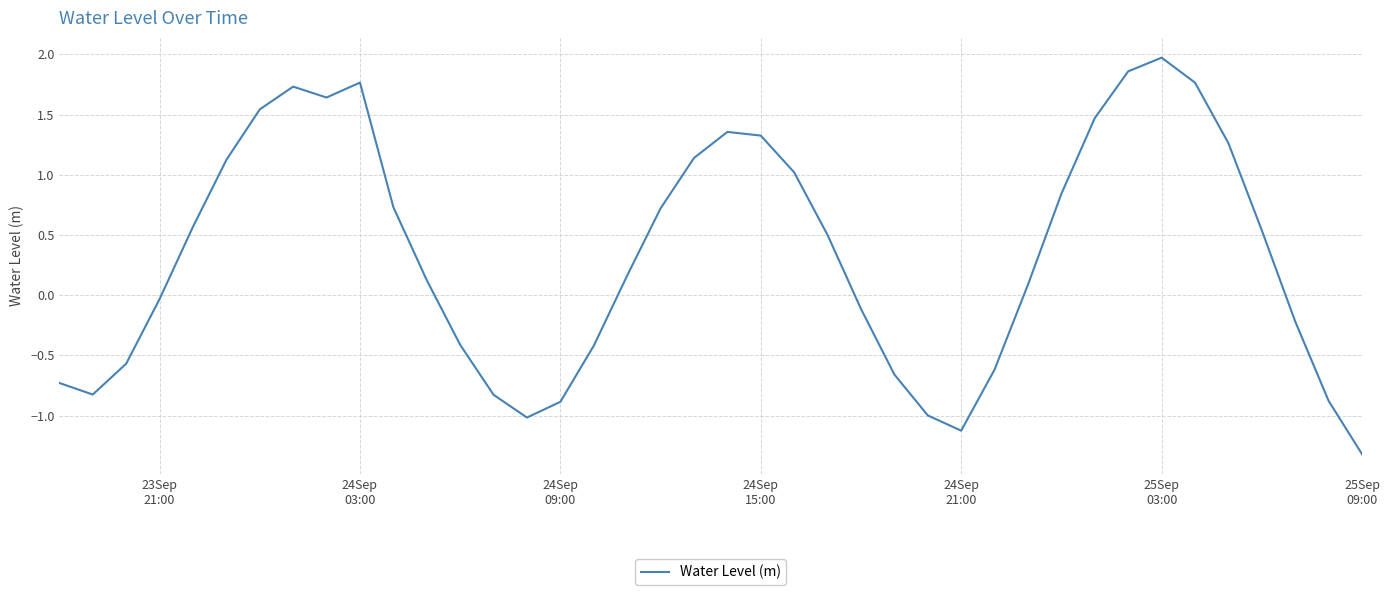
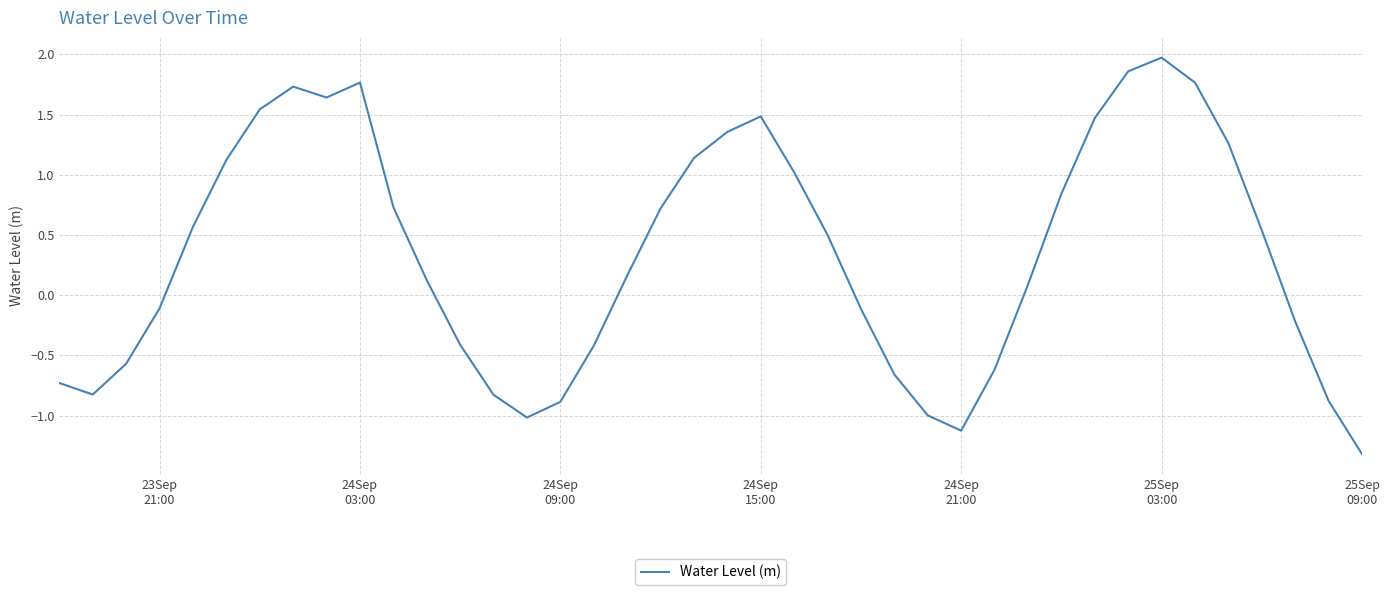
23Sep 21:00: -0.03 -> -0.11
24Sep 15:00: 1.33 -> 1.48
